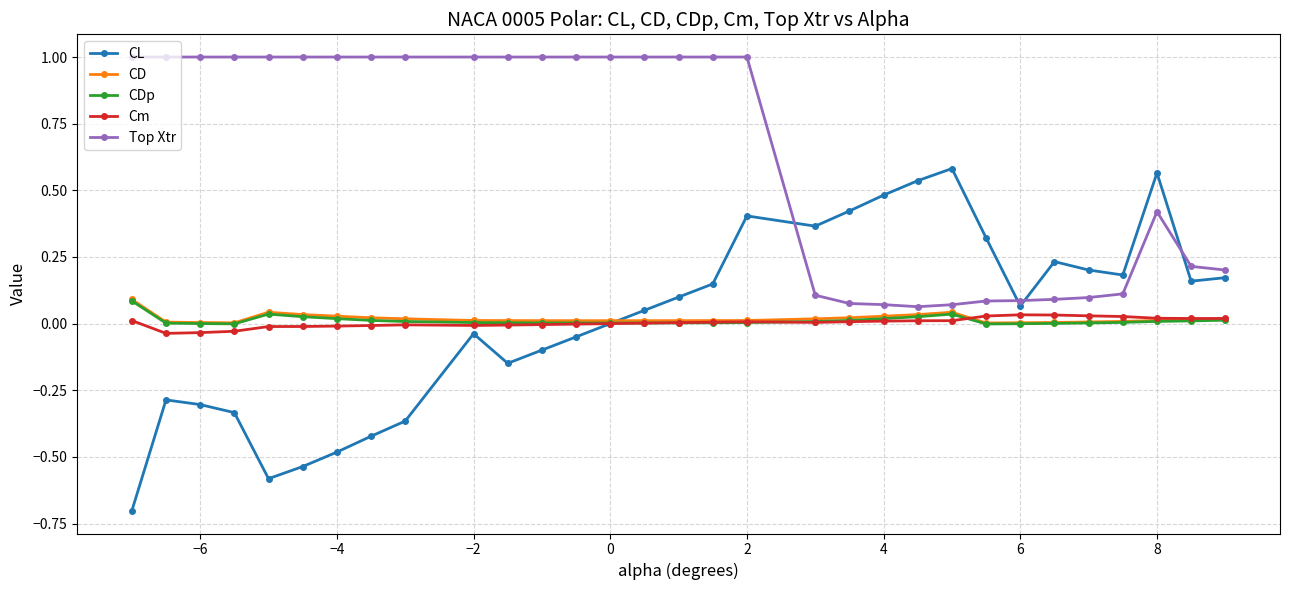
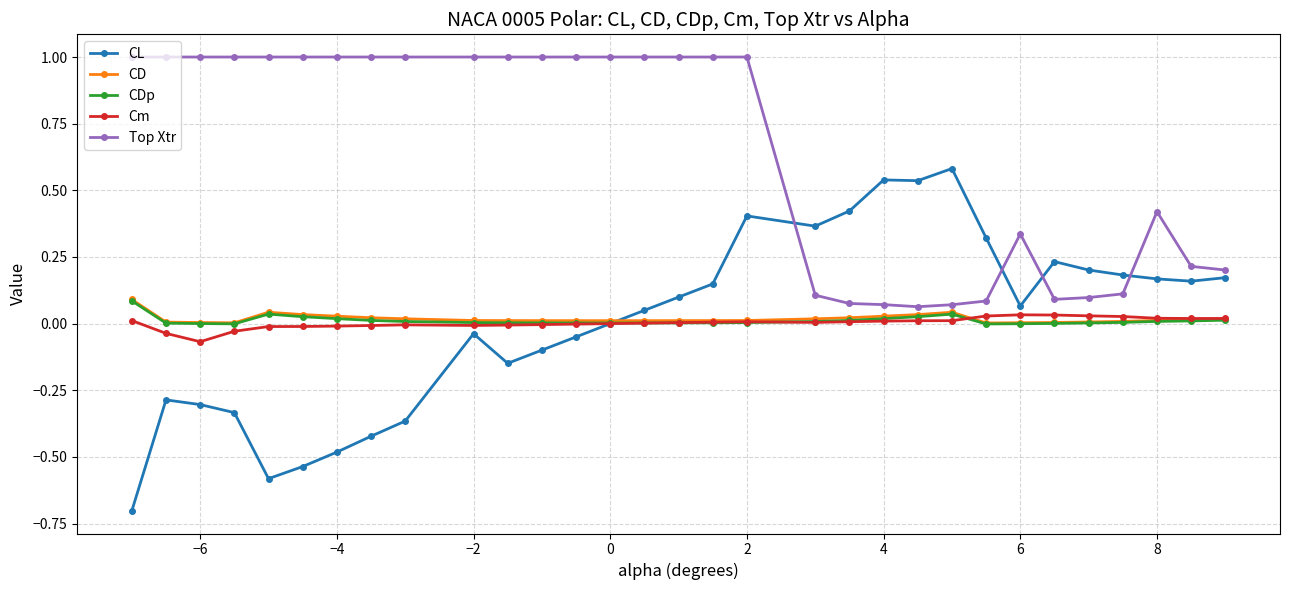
Cm, −6: -0.03 -> -0.07
CL, 4: 0.48 -> 0.54
Top Xtr, 6: 0.09 -> 0.34
CL, 8: 0.57 -> 0.17
